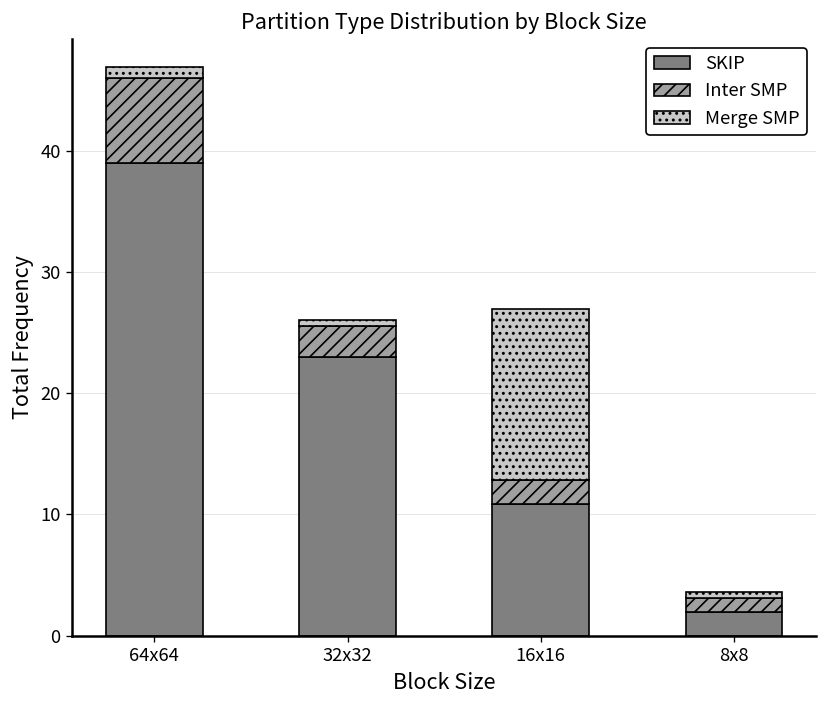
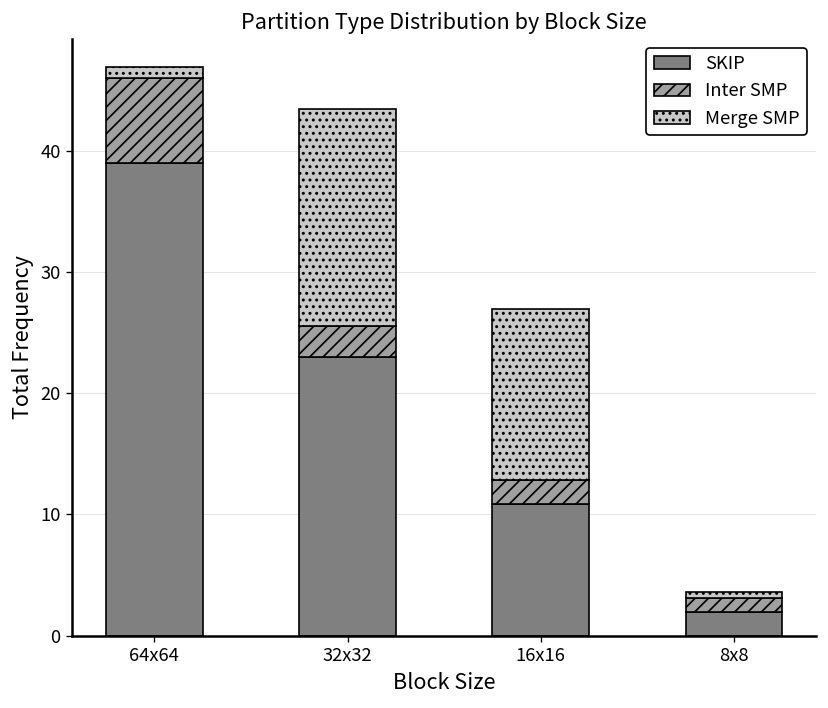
Merge SMP, 32x32: 0.5 -> 17.9
